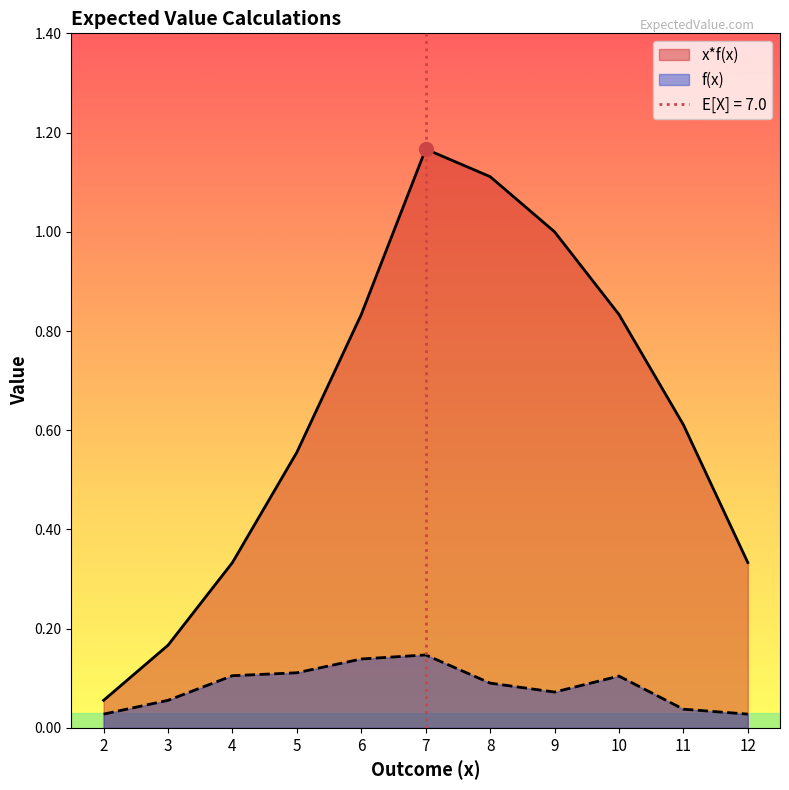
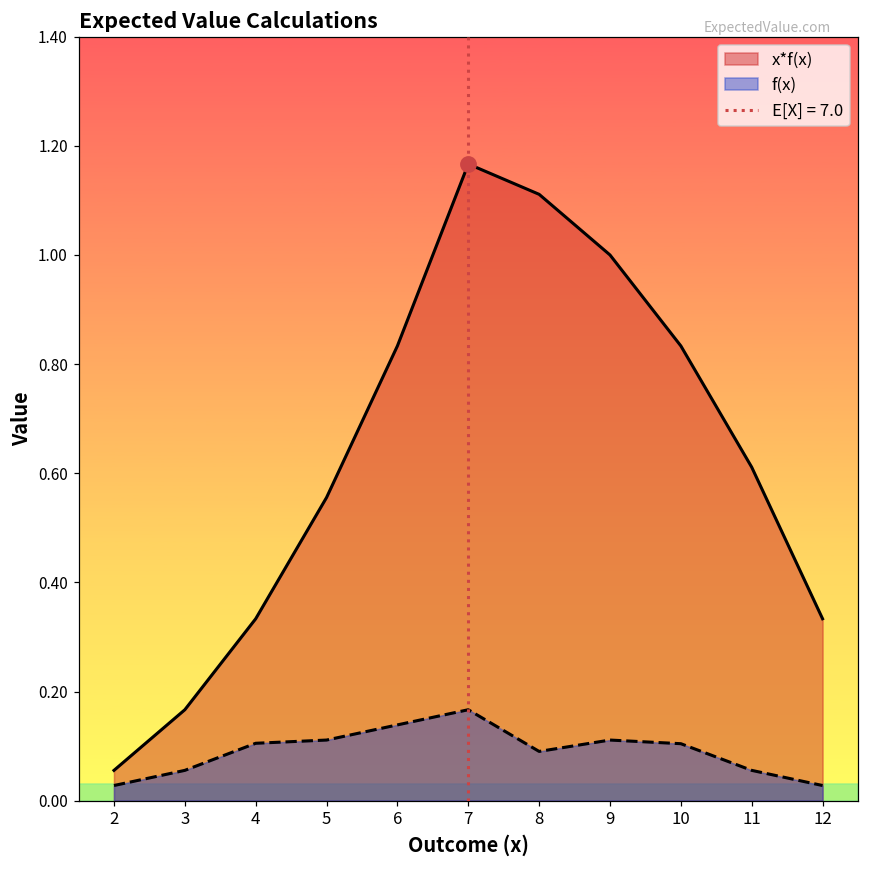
f(x), 7: 0.15 -> 0.17
f(x), 9: 0.07 -> 0.11
f(x), 11: 0.04 -> 0.06
